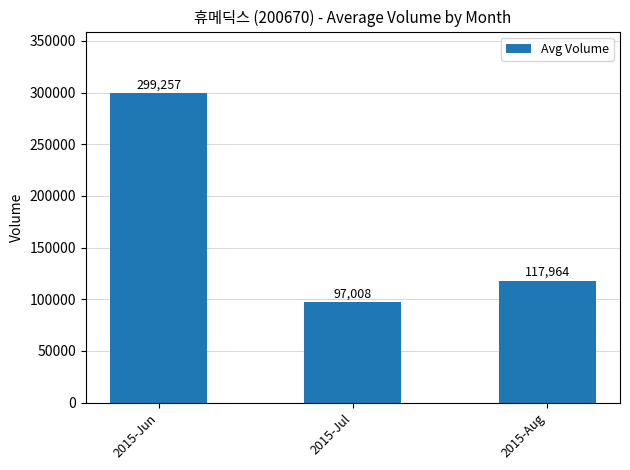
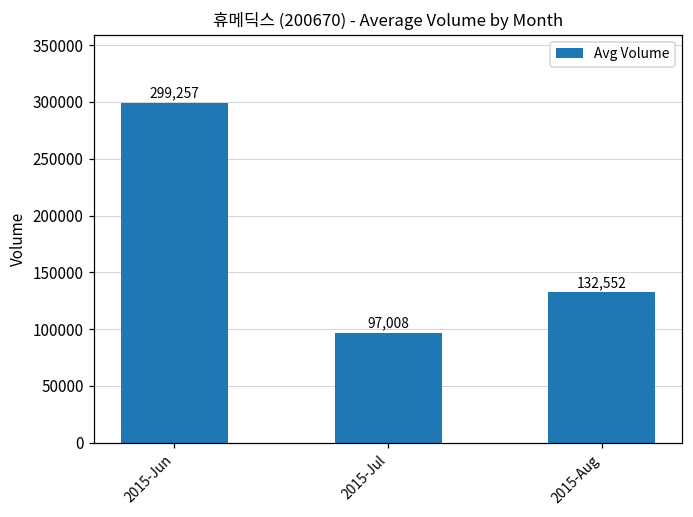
2015-Aug: 117,964 -> 132,552
